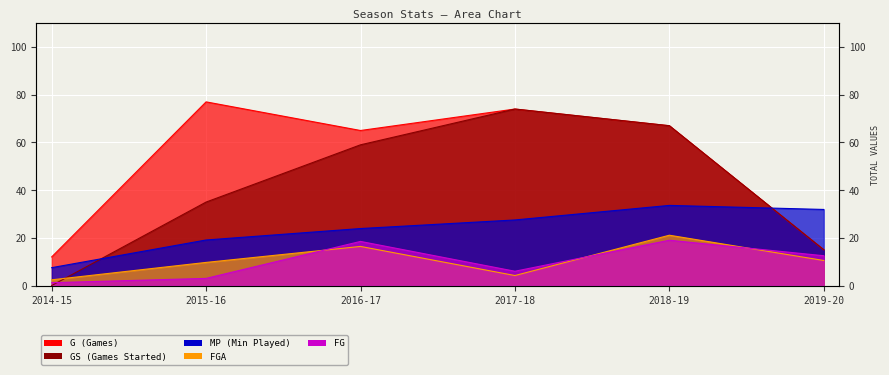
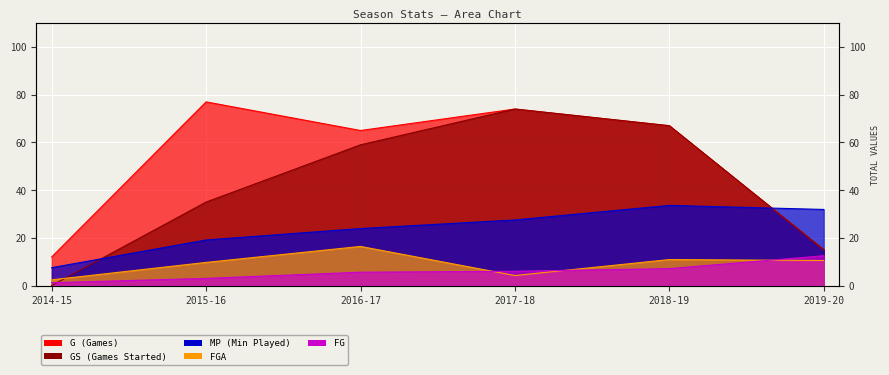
FG, 2016-17: 19 -> 6
FGA, 2018-19: 21 -> 11
FG, 2018-19: 19 -> 7
